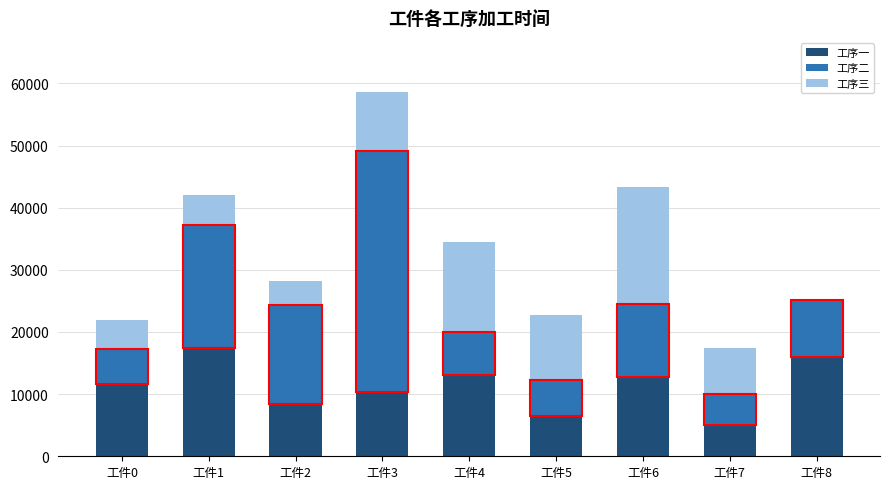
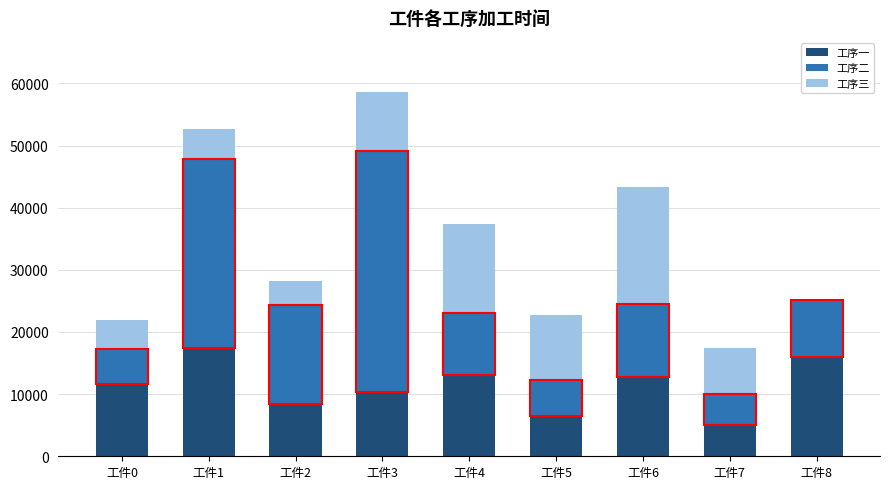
工序二, 工件1: 20000 -> 30000
工序二, 工件4: 7000 -> 10000
